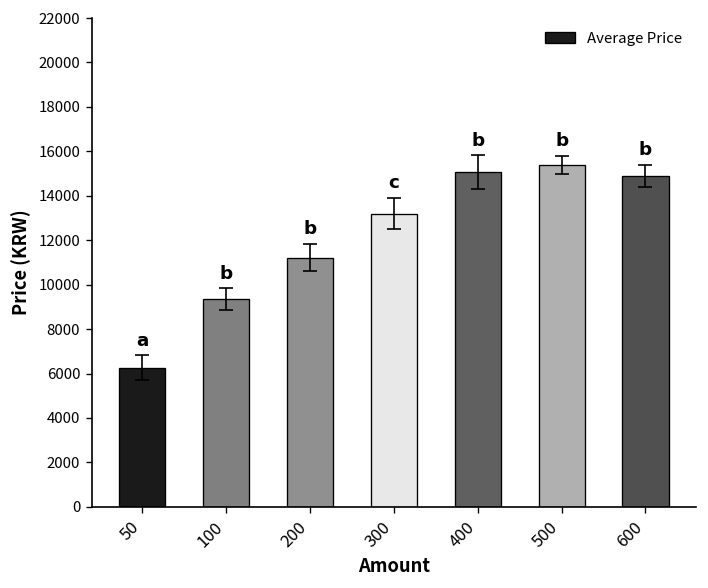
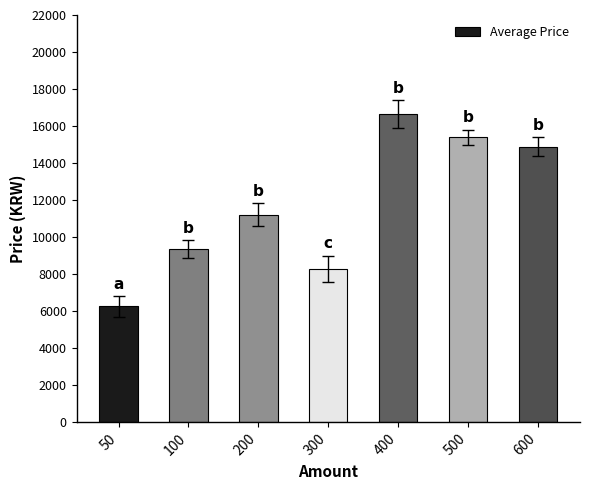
Average Price, 300: 13200 -> 8300
Average Price, 400: 15100 -> 16600
